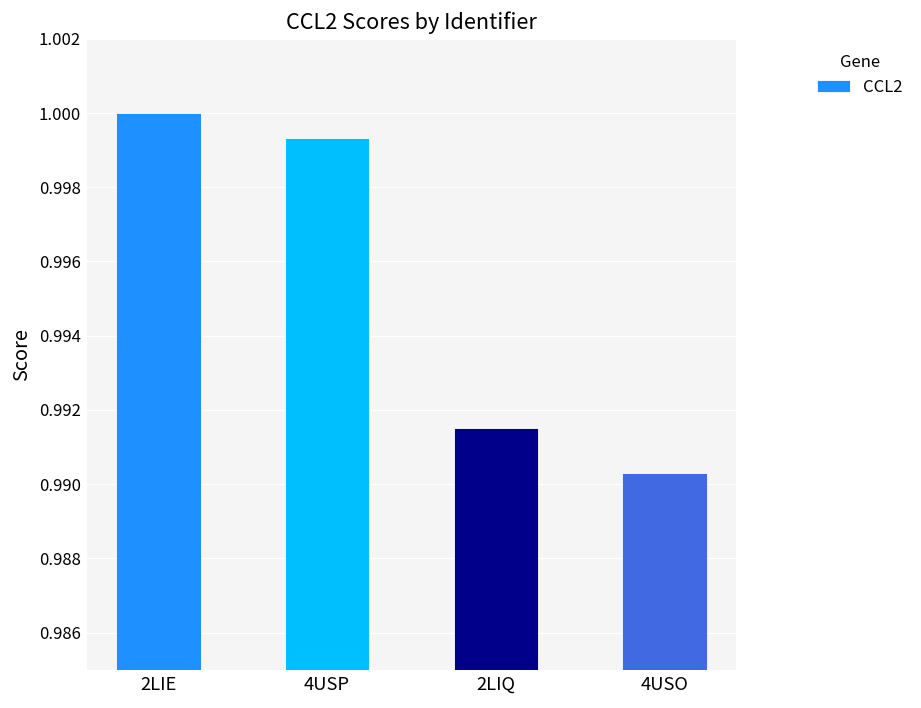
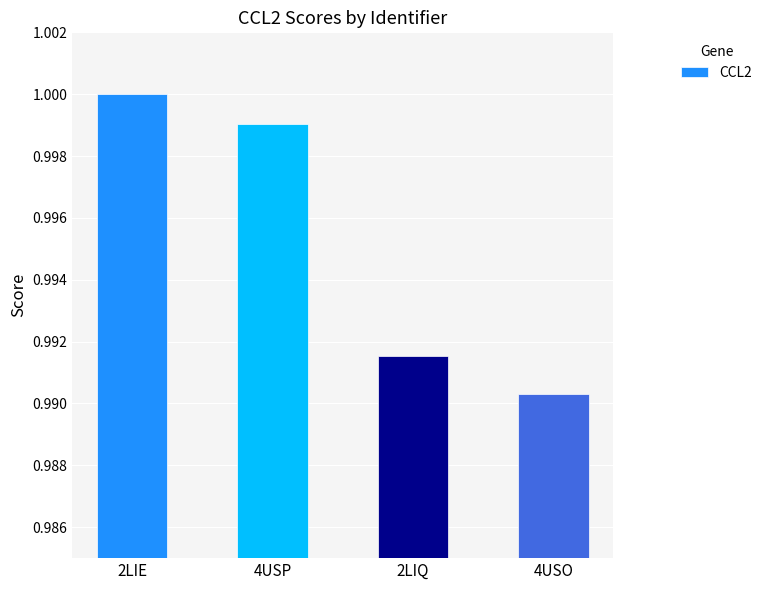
4USP: 0.9993 -> 0.9990
